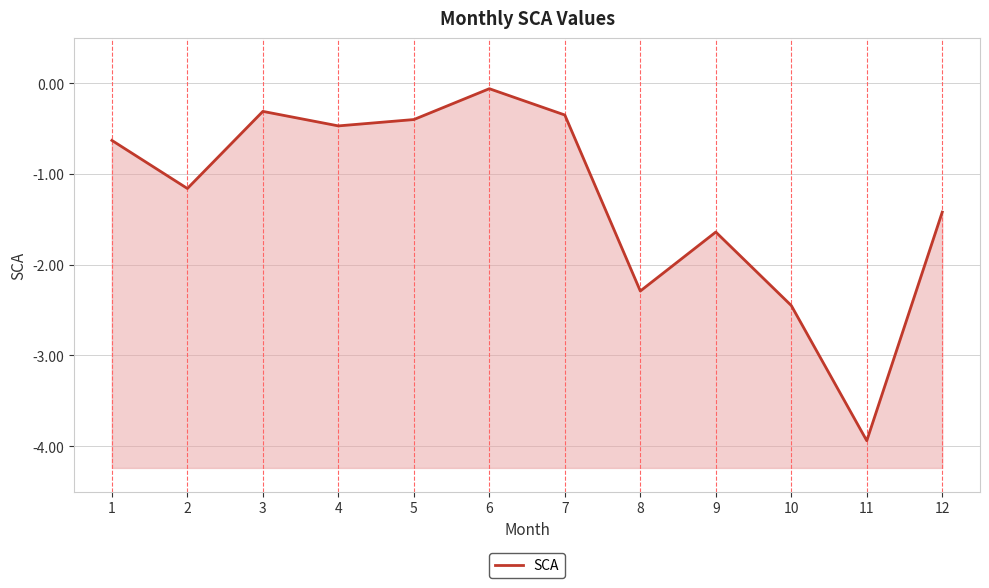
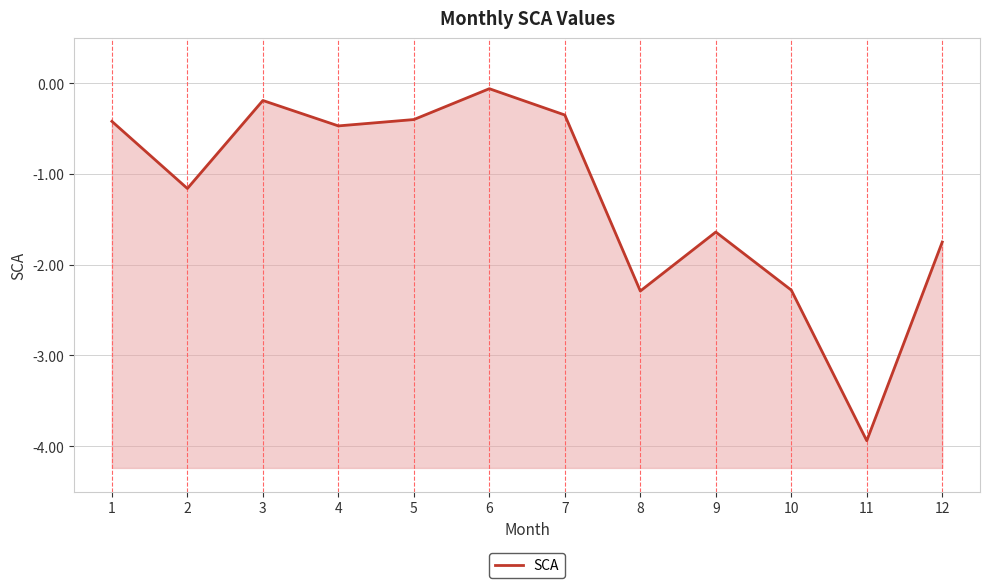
1: -0.6 -> -0.4
3: -0.3 -> -0.2
10: -2.5 -> -2.3
12: -1.4 -> -1.8
